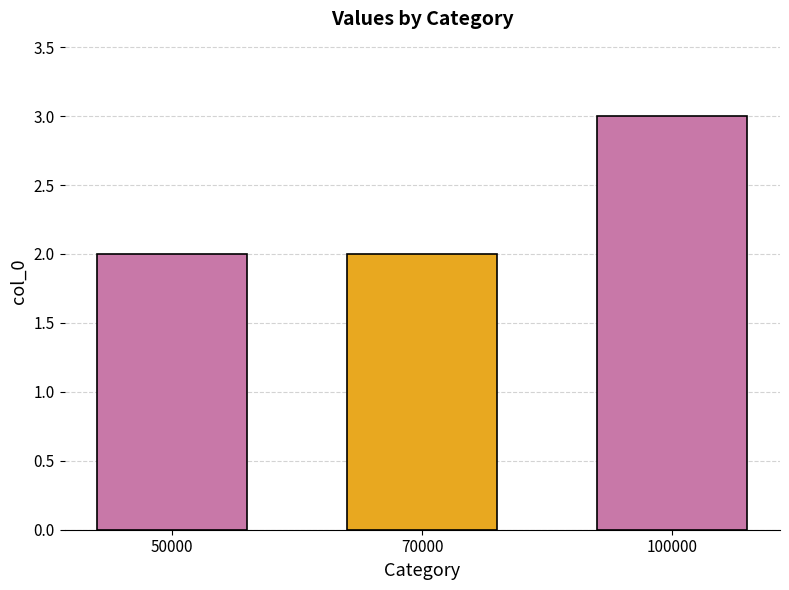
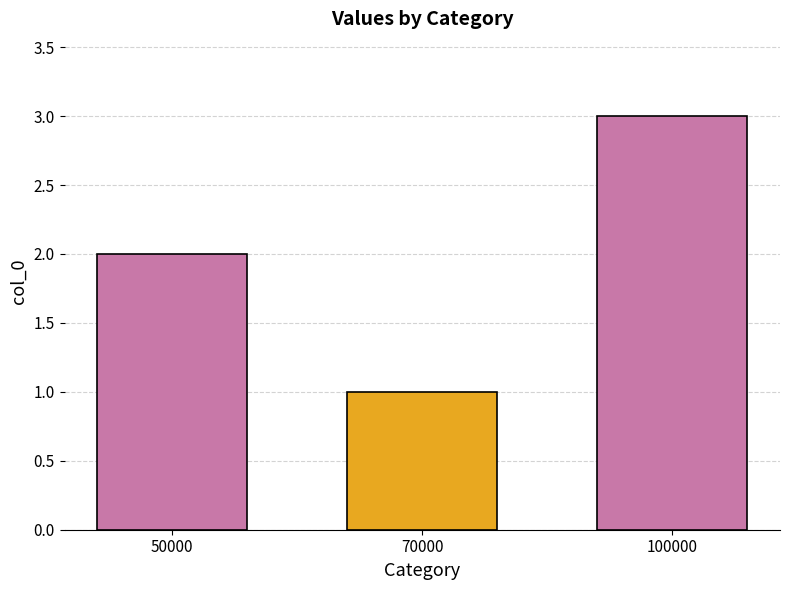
70000: 2 -> 1
